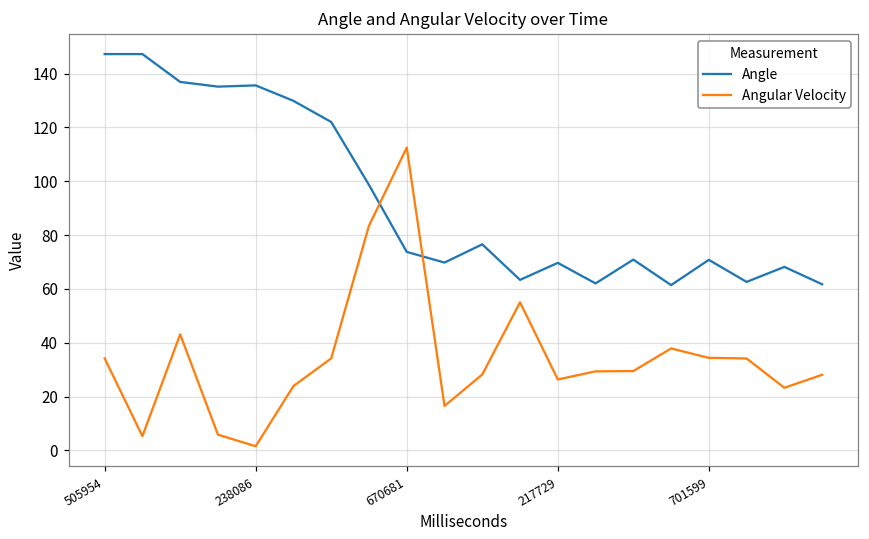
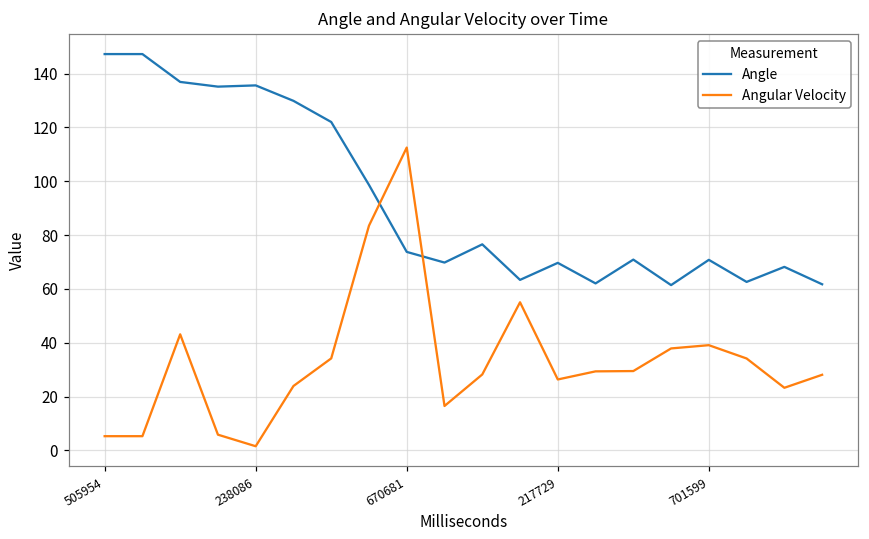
Angular Velocity, 505954: 34 -> 5
Angular Velocity, 701599: 34 -> 39
